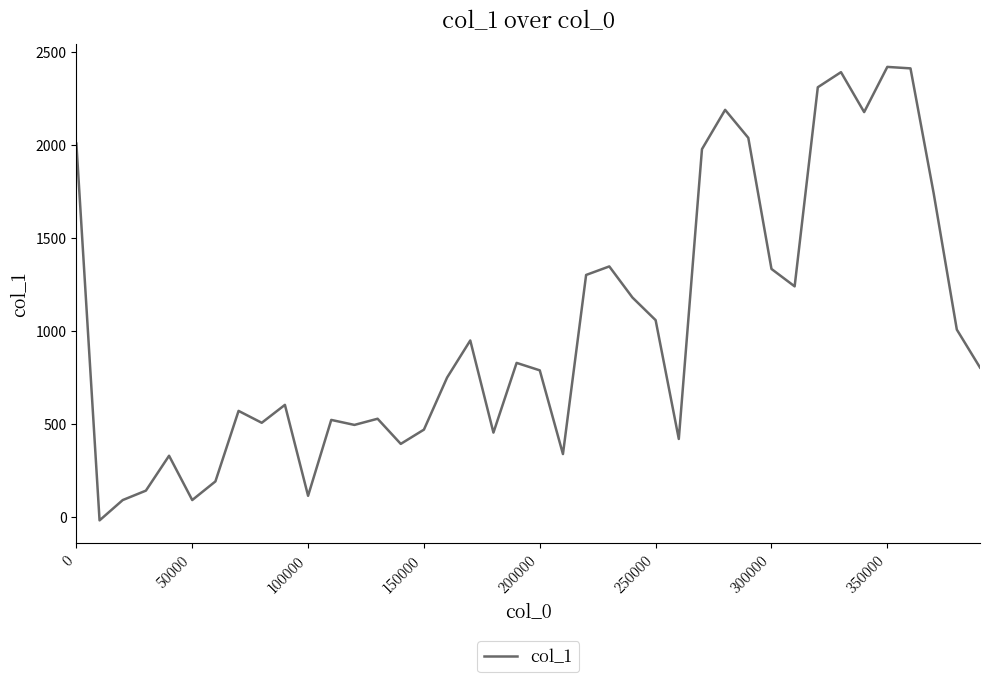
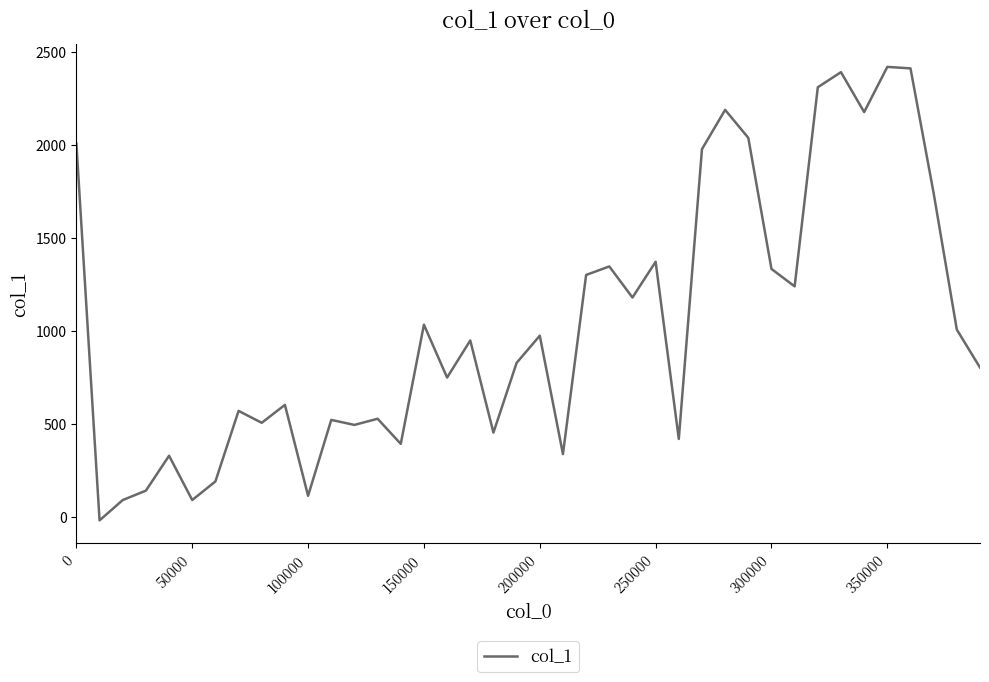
150000: 470 -> 1030
200000: 790 -> 970
250000: 1060 -> 1370
